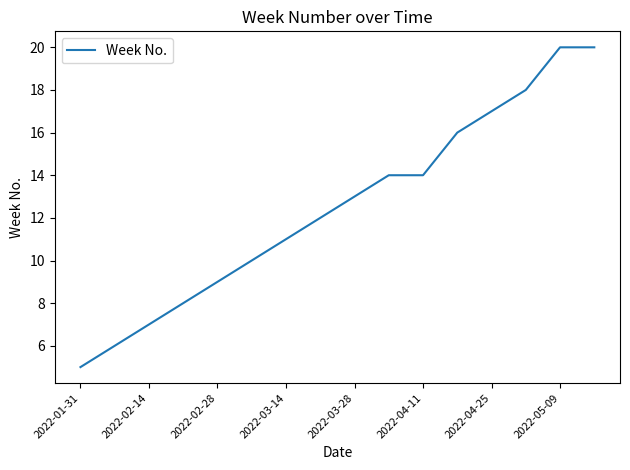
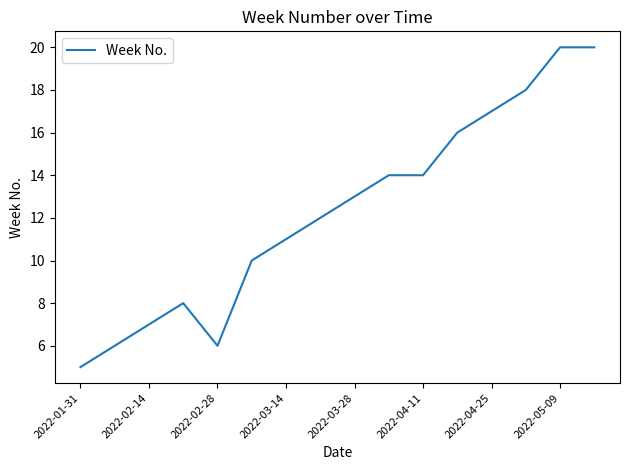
2022-02-28: 9 -> 6
